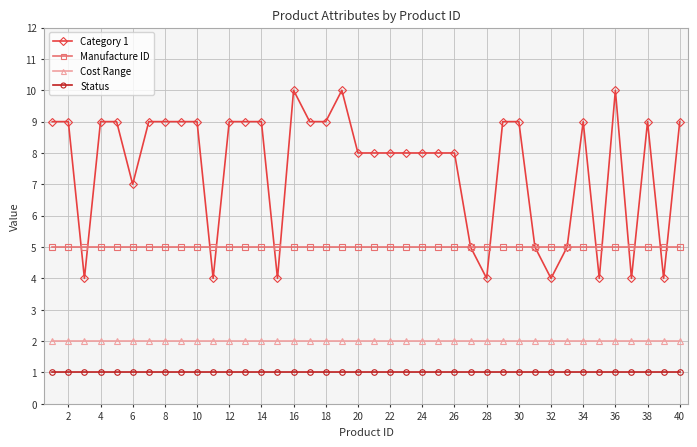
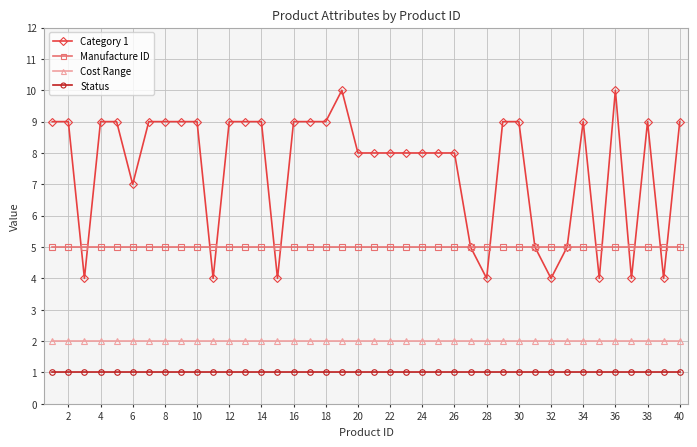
Category 1, 16: 10 -> 9
